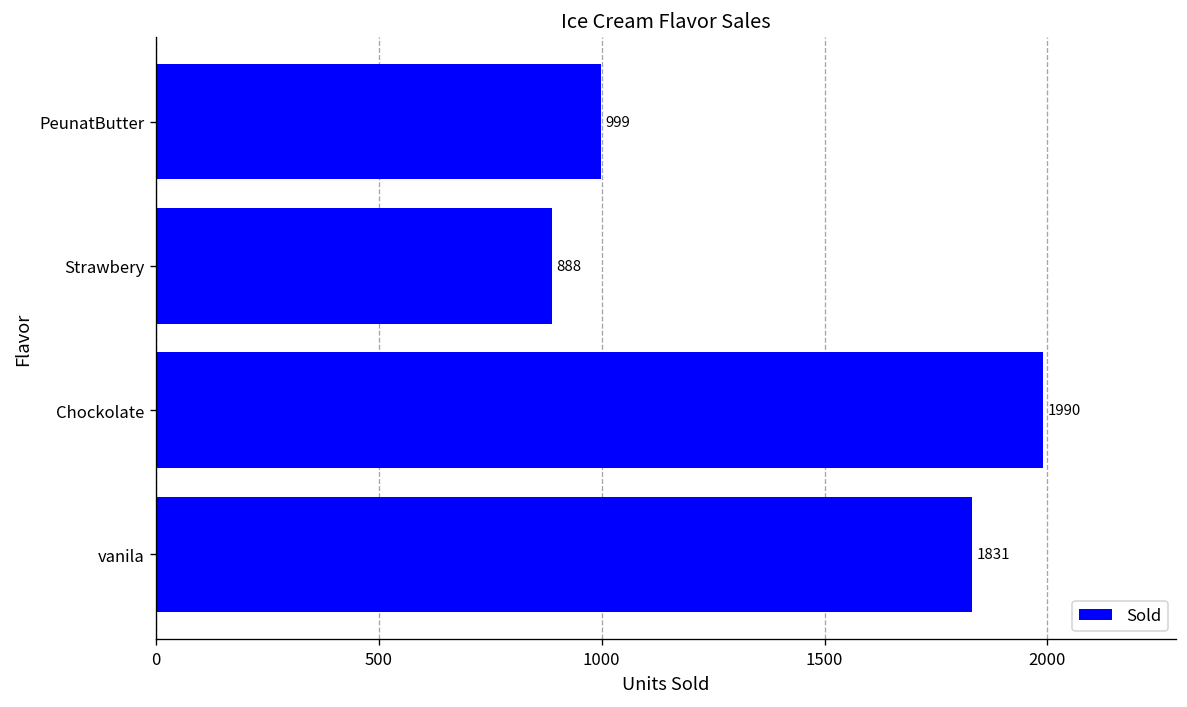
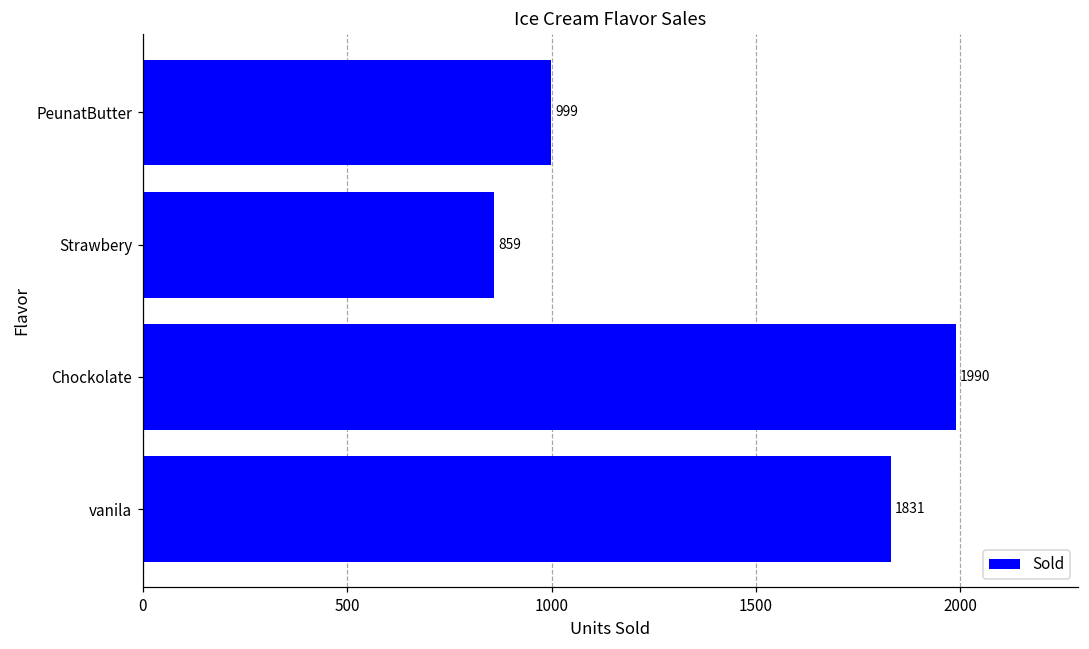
Strawbery: 888 -> 859
